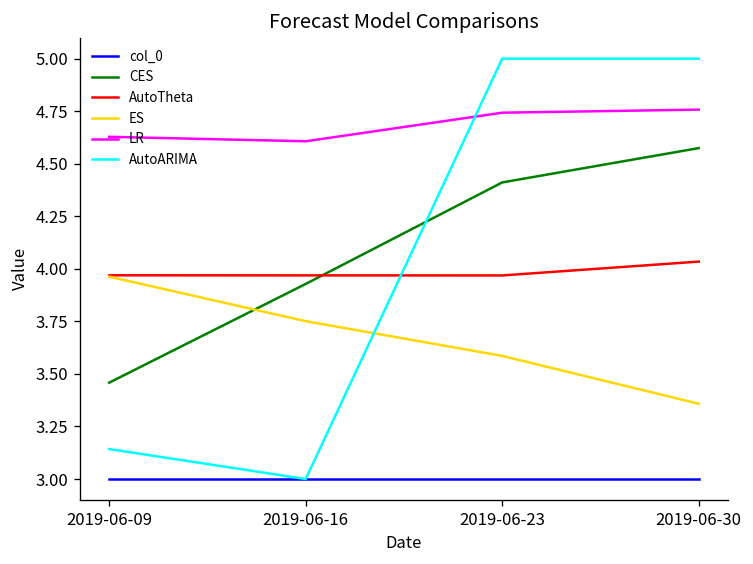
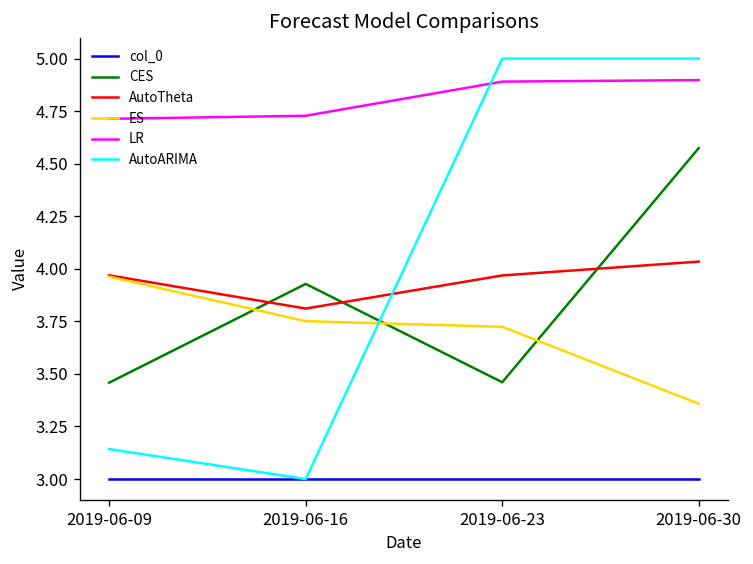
LR, 2019-06-09: 4.63 -> 4.71
AutoTheta, 2019-06-16: 3.97 -> 3.81
LR, 2019-06-16: 4.61 -> 4.73
CES, 2019-06-23: 4.41 -> 3.46
ES, 2019-06-23: 3.59 -> 3.72
LR, 2019-06-23: 4.74 -> 4.89
LR, 2019-06-30: 4.76 -> 4.90
